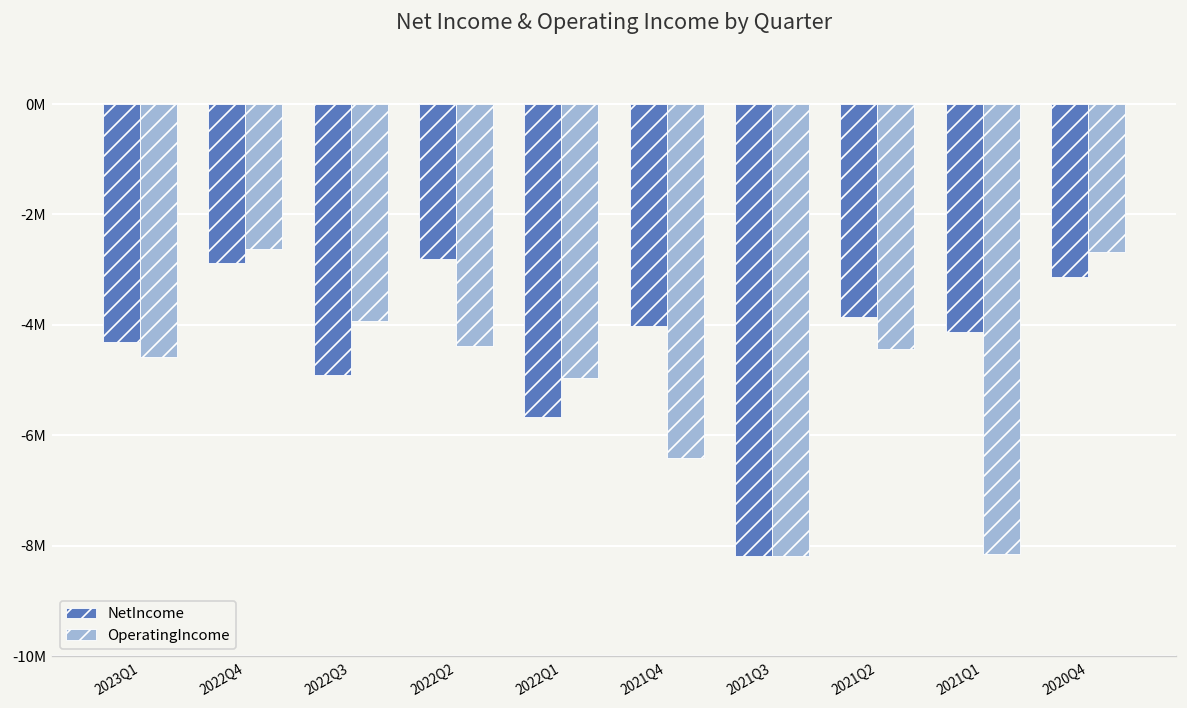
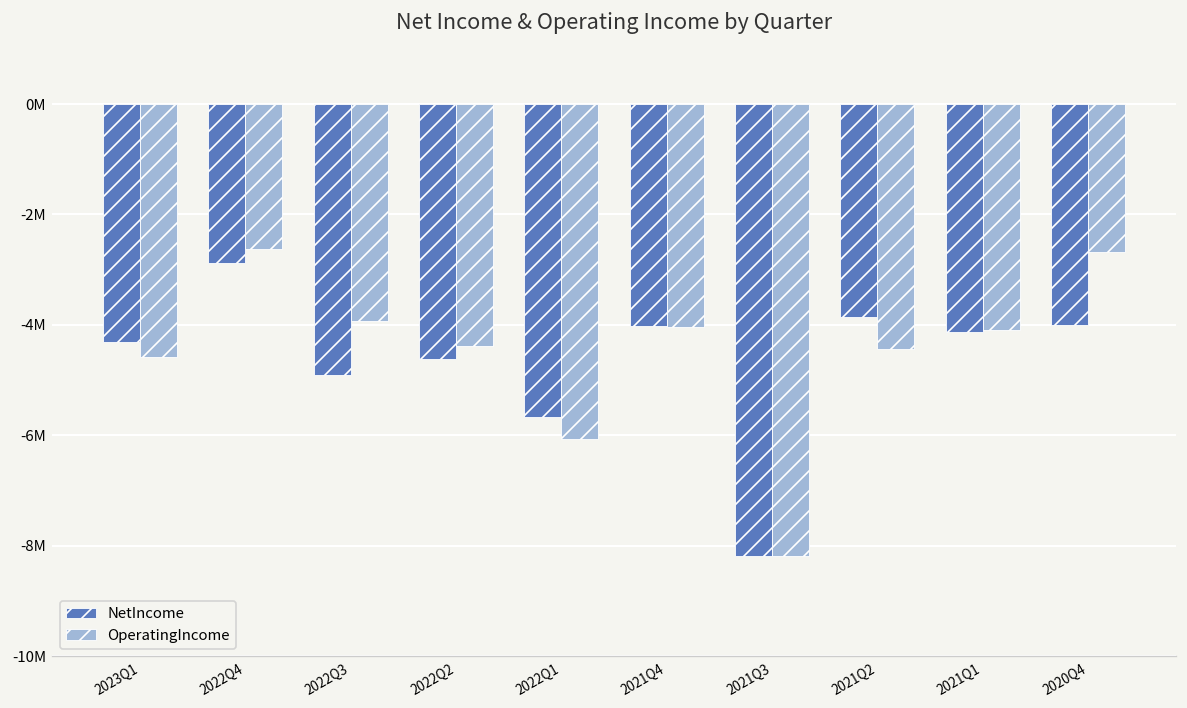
NetIncome, 2022Q2: -2800000 -> -4600000
OperatingIncome, 2022Q1: -5000000 -> -6100000
OperatingIncome, 2021Q4: -6400000 -> -4000000
OperatingIncome, 2021Q1: -8100000 -> -4100000
NetIncome, 2020Q4: -3100000 -> -4000000
